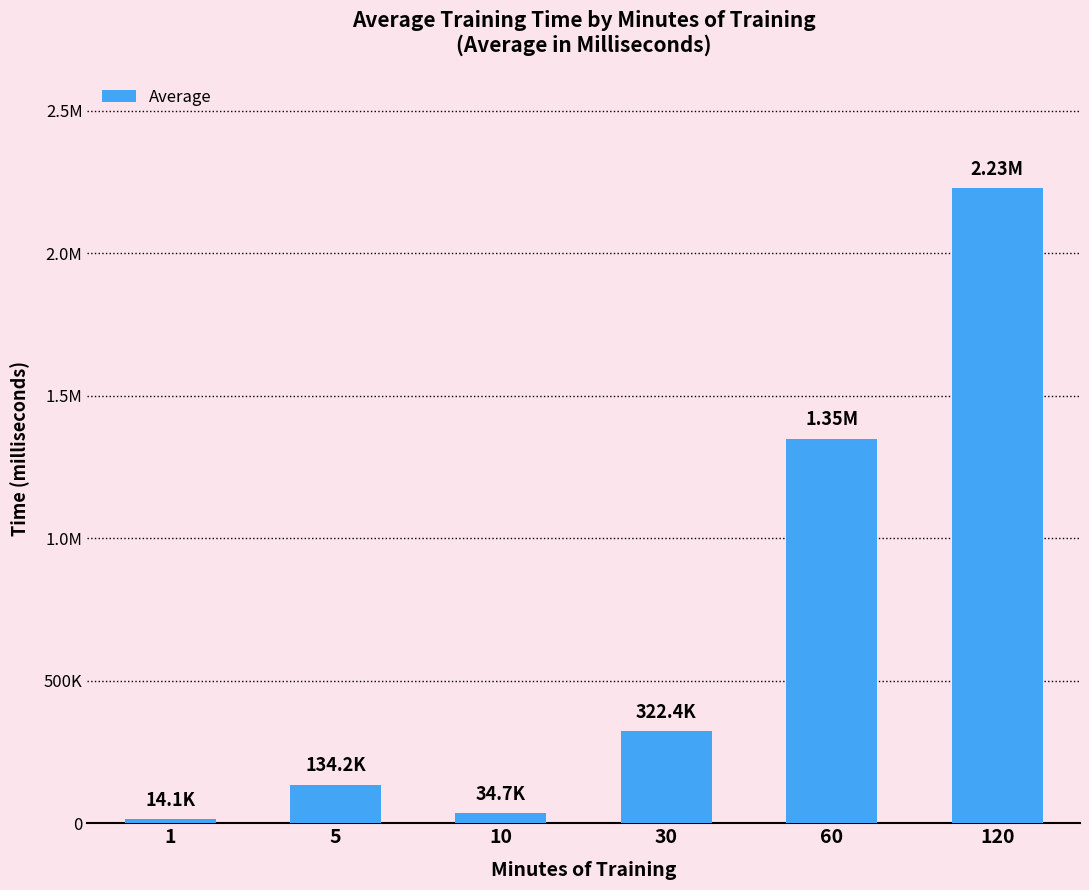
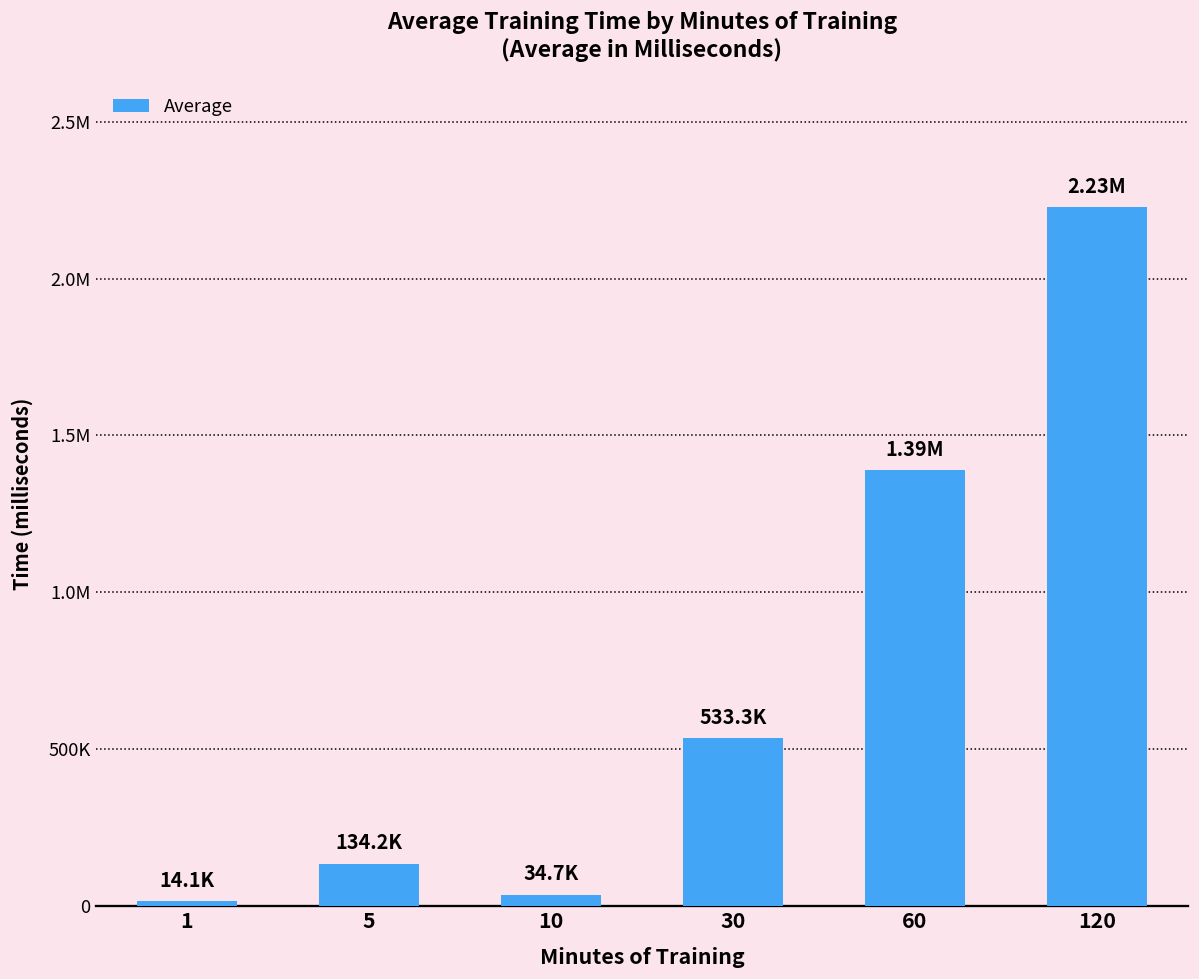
30: 322.4K -> 533.3K
60: 1.35M -> 1.39M
